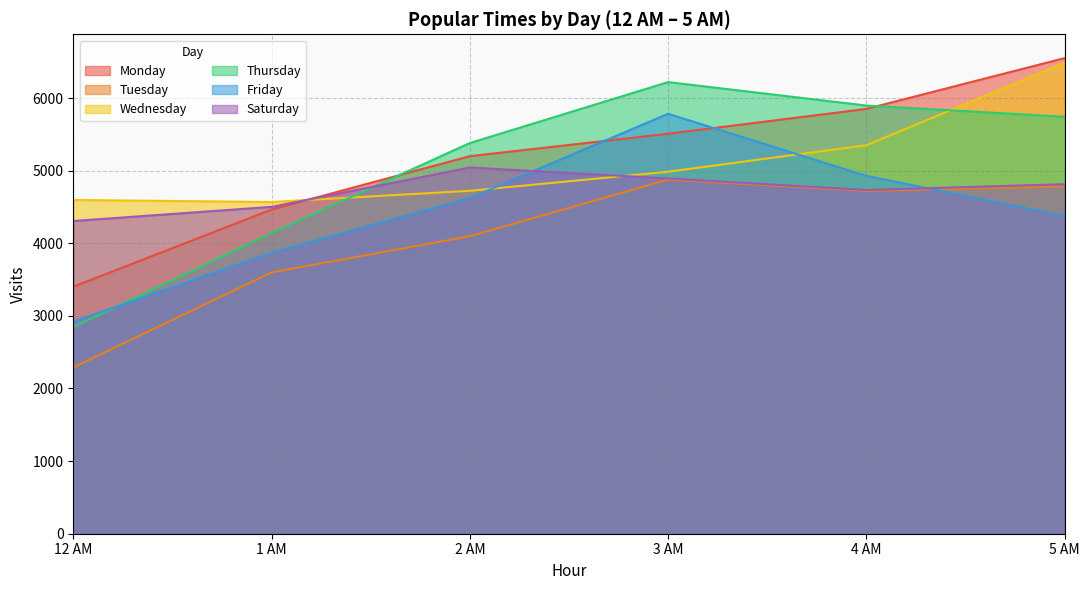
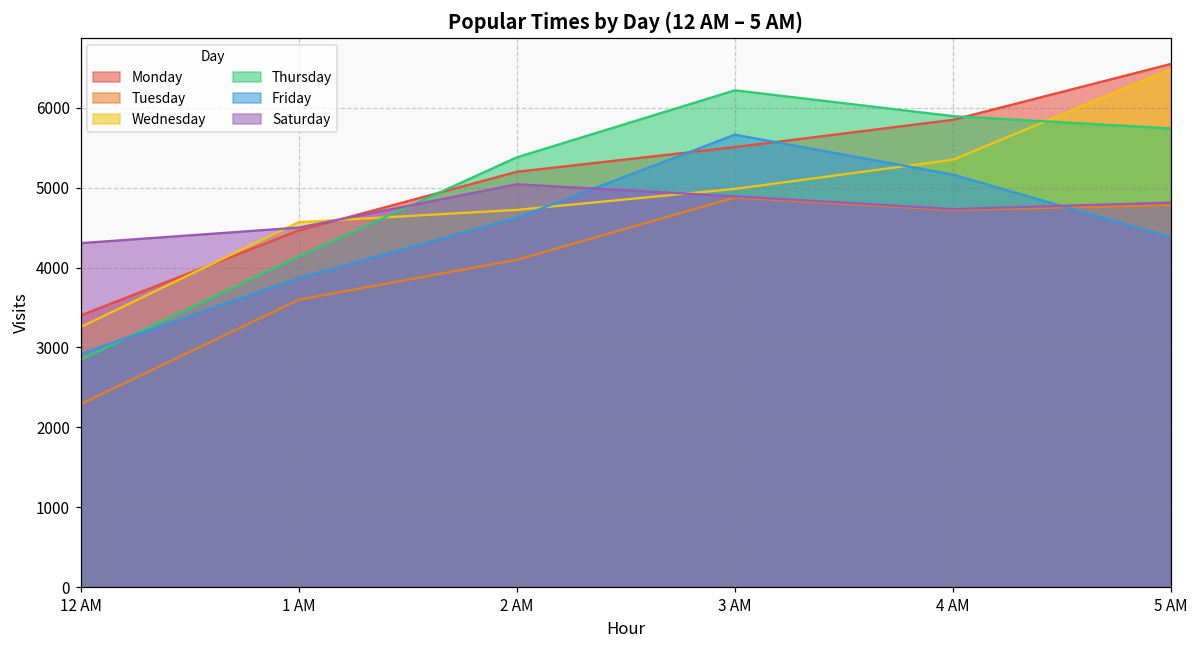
Wednesday, 12 AM: 4600 -> 3300
Friday, 3 AM: 5800 -> 5700
Friday, 4 AM: 4900 -> 5200
